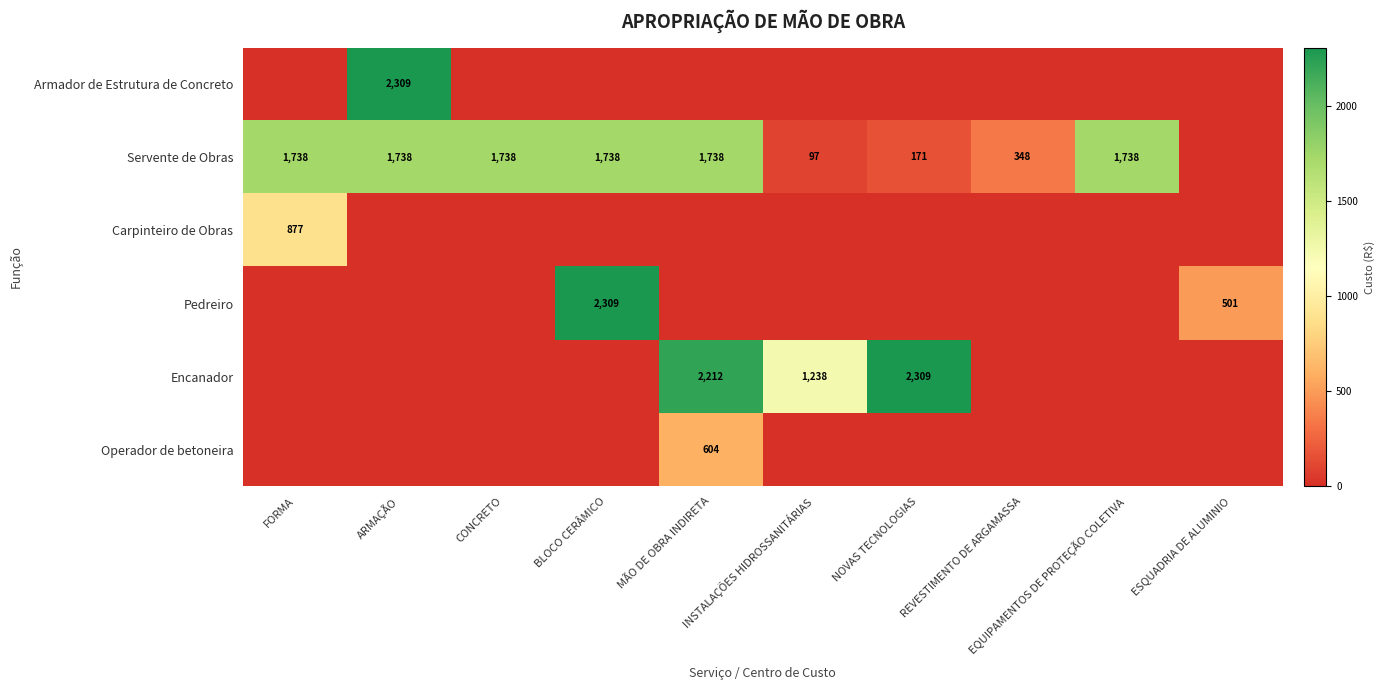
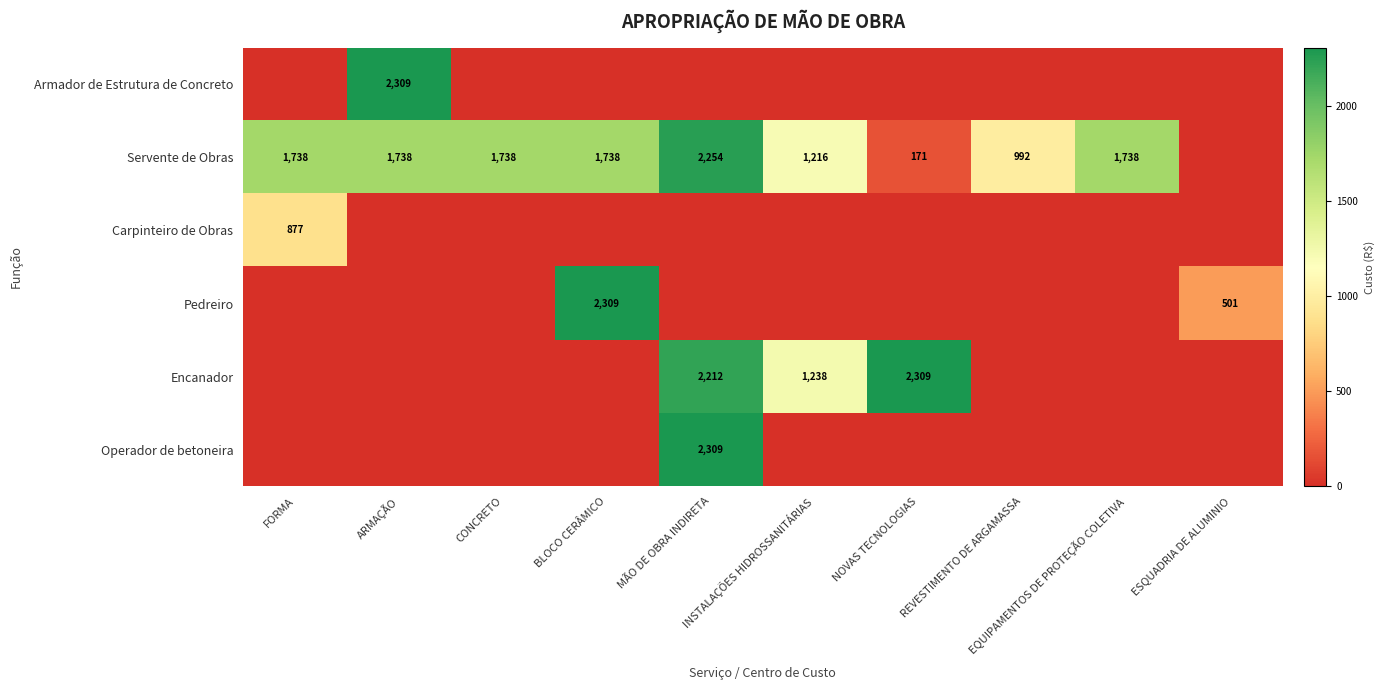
Servente de Obras, MÃO DE OBRA INDIRETA: 1,738 -> 2,254
Servente de Obras, INSTALAÇÕES HIDROSSANITÁRIAS: 97 -> 1,216
Servente de Obras, REVESTIMENTO DE ARGAMASSA: 348 -> 992
Operador de betoneira, MÃO DE OBRA INDIRETA: 604 -> 2,309
